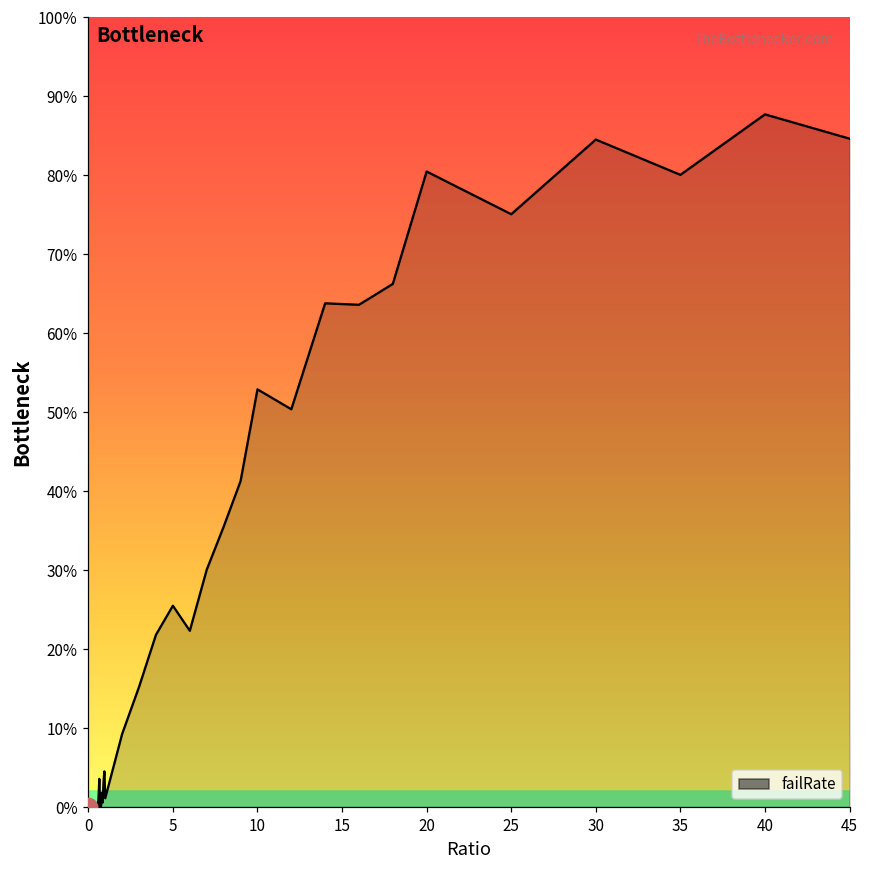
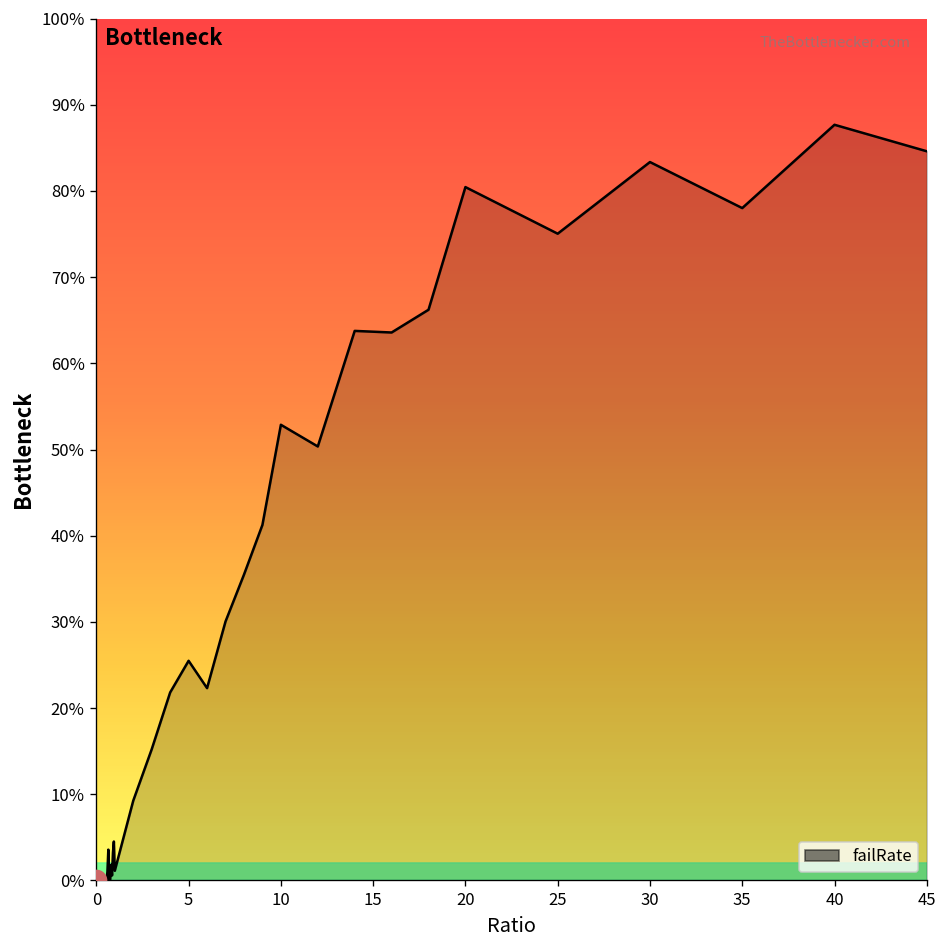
failRate, 30: 84% -> 83%
failRate, 35: 80% -> 78%
